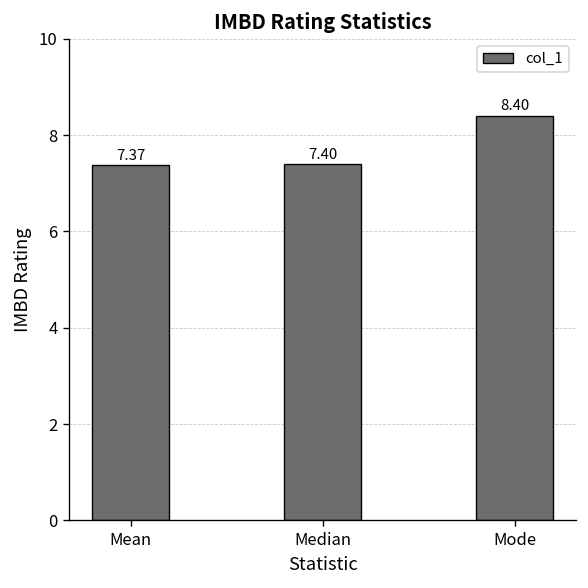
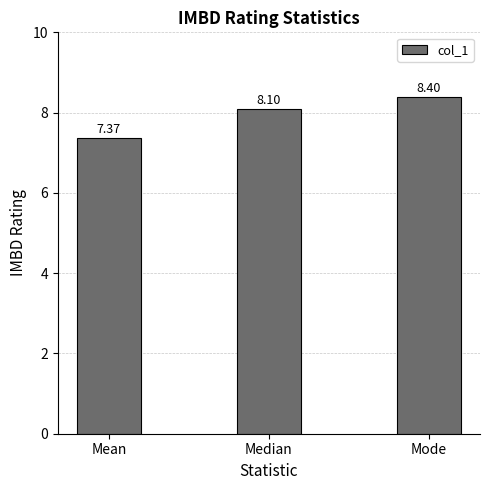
Median: 7.40 -> 8.10
